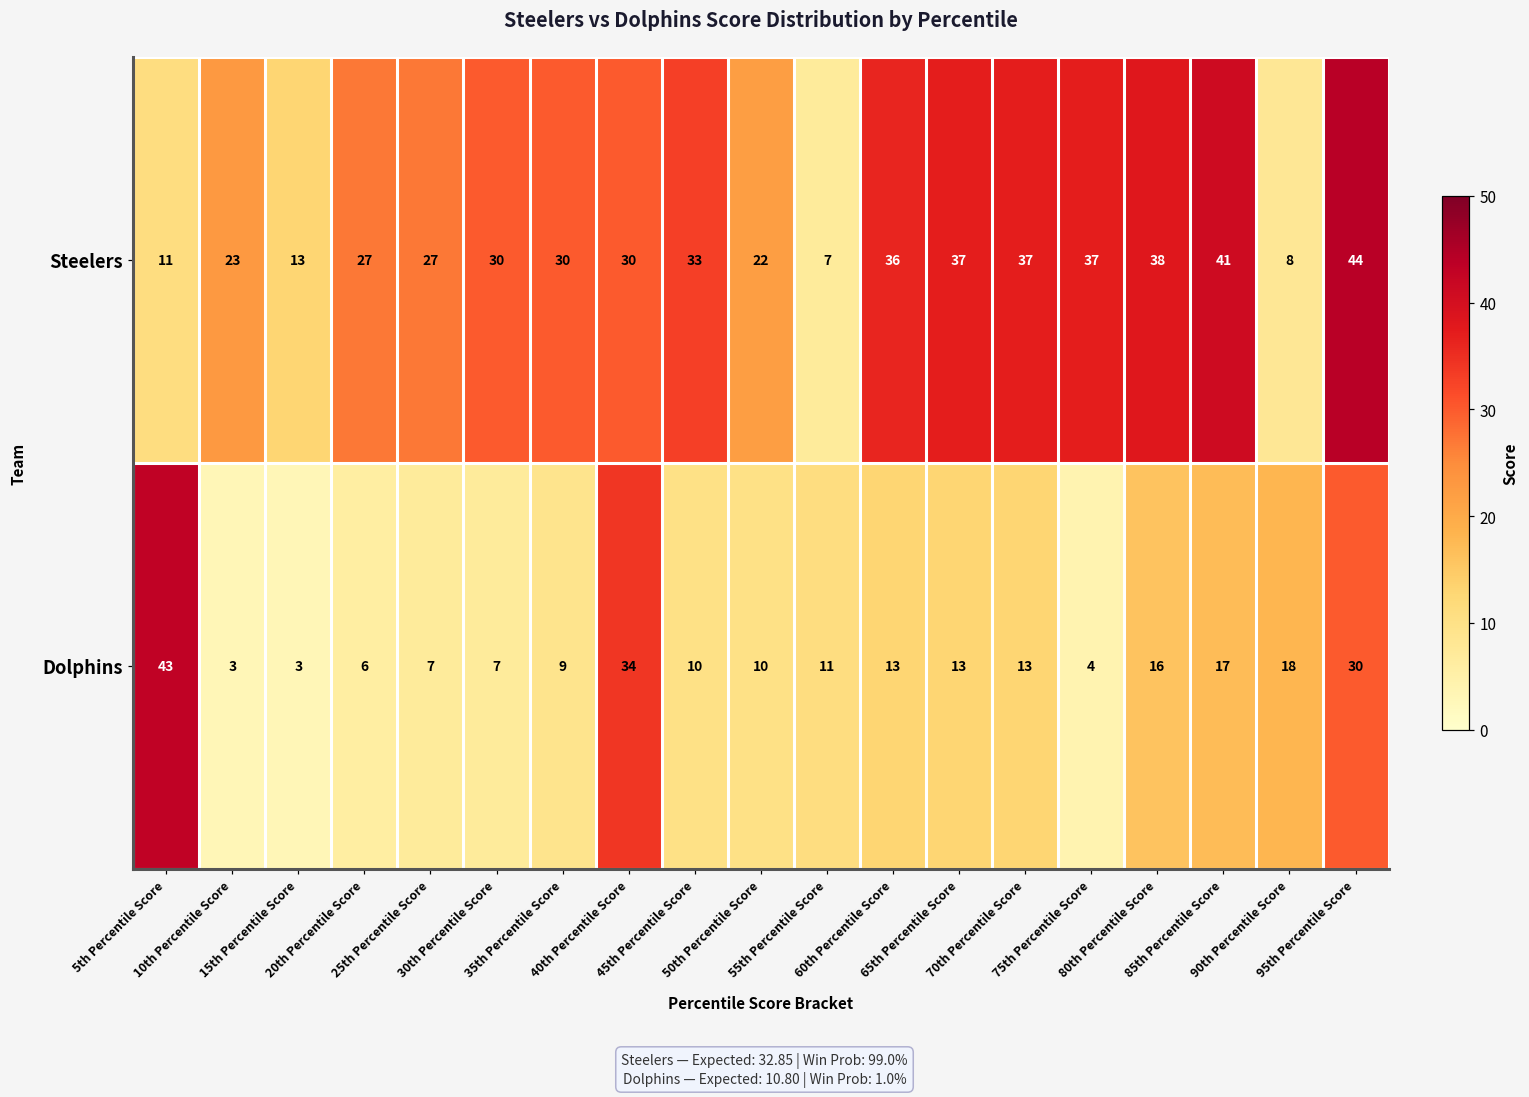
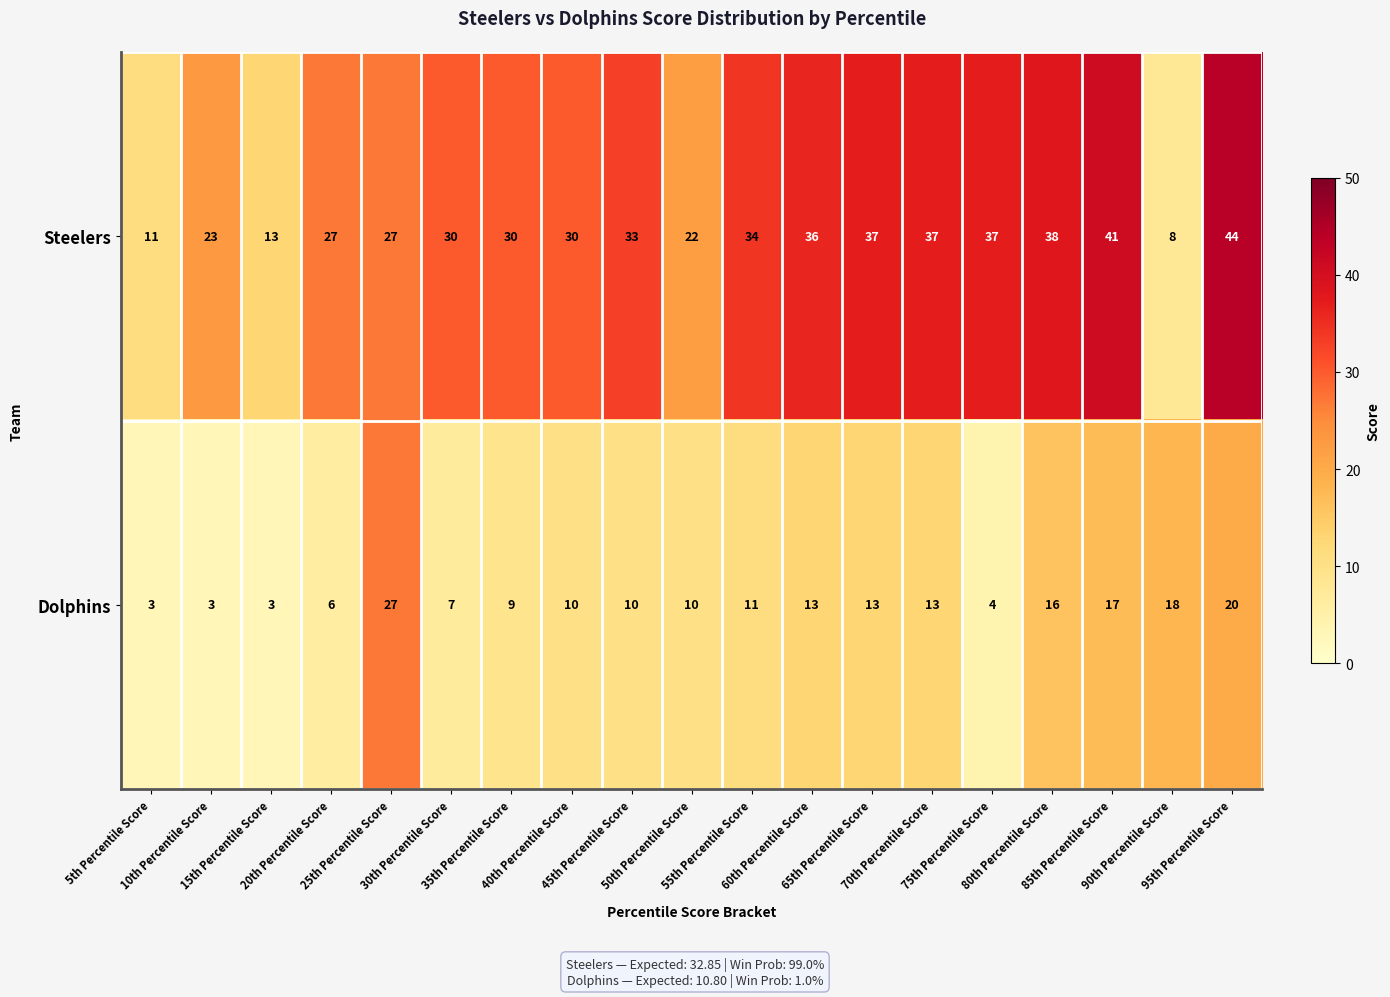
Steelers, 55th Percentile Score: 7 -> 34
Dolphins, 5th Percentile Score: 43 -> 3
Dolphins, 25th Percentile Score: 7 -> 27
Dolphins, 40th Percentile Score: 34 -> 10
Dolphins, 95th Percentile Score: 30 -> 20
